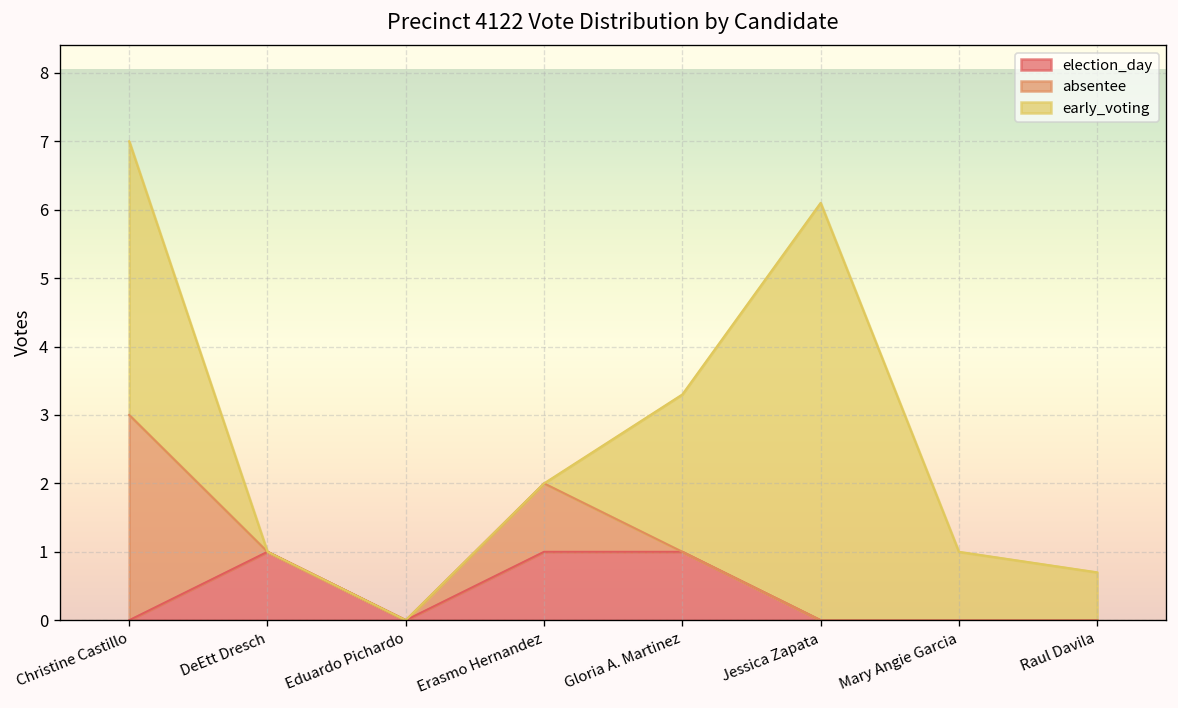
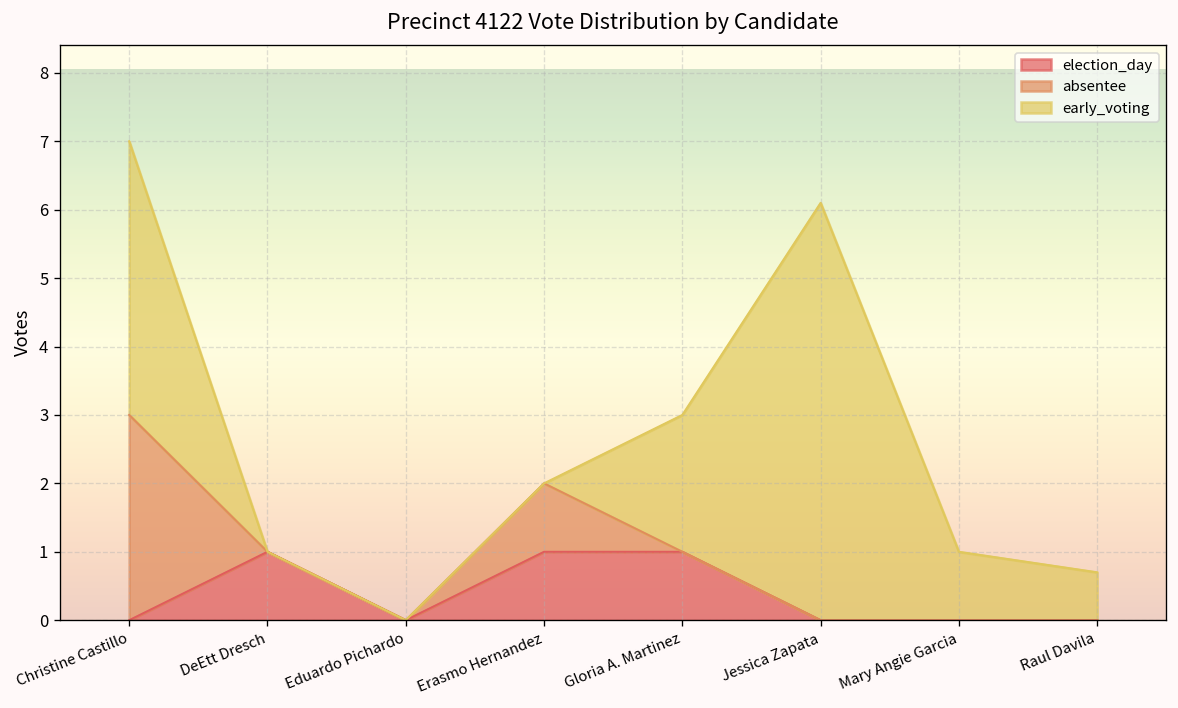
early_voting, Gloria A. Martinez: 2.3 -> 2.0
